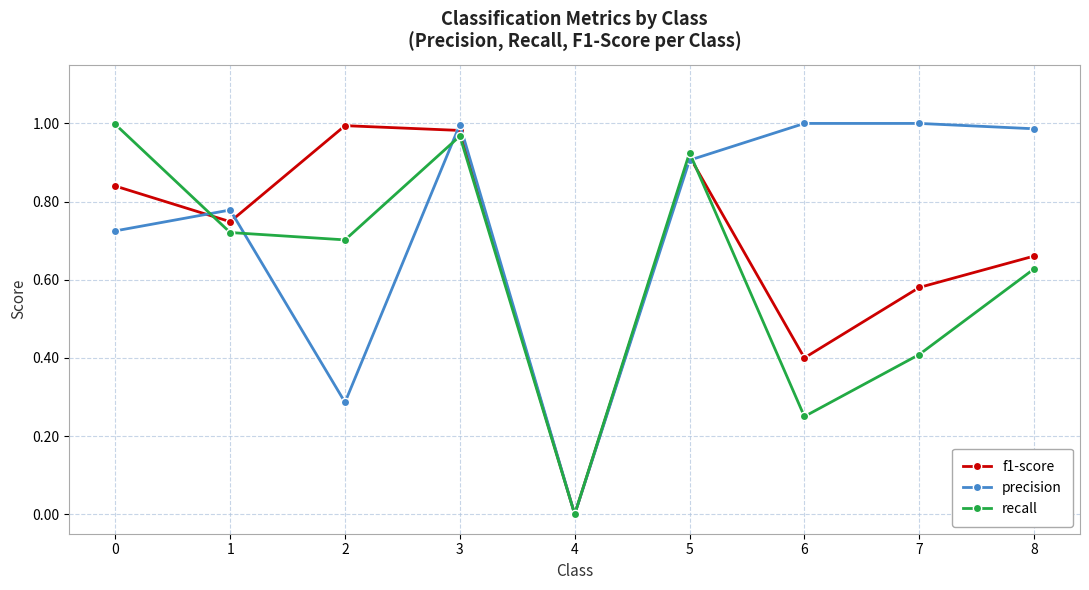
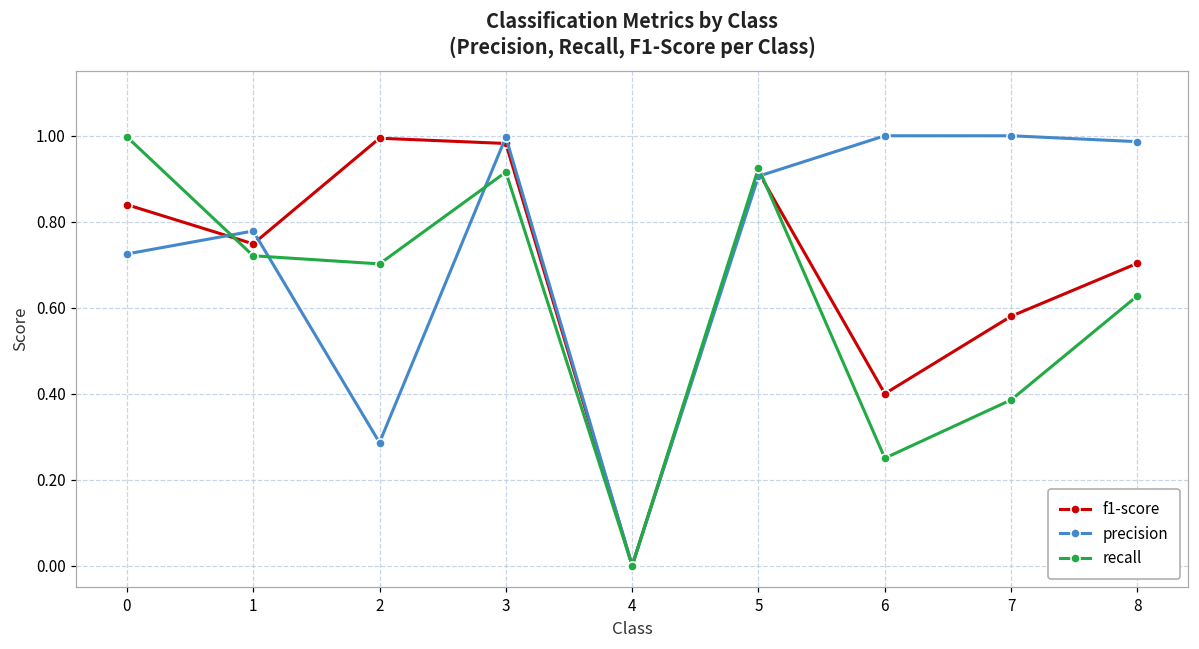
recall, 3: 0.97 -> 0.92
recall, 7: 0.41 -> 0.39
f1-score, 8: 0.66 -> 0.70
